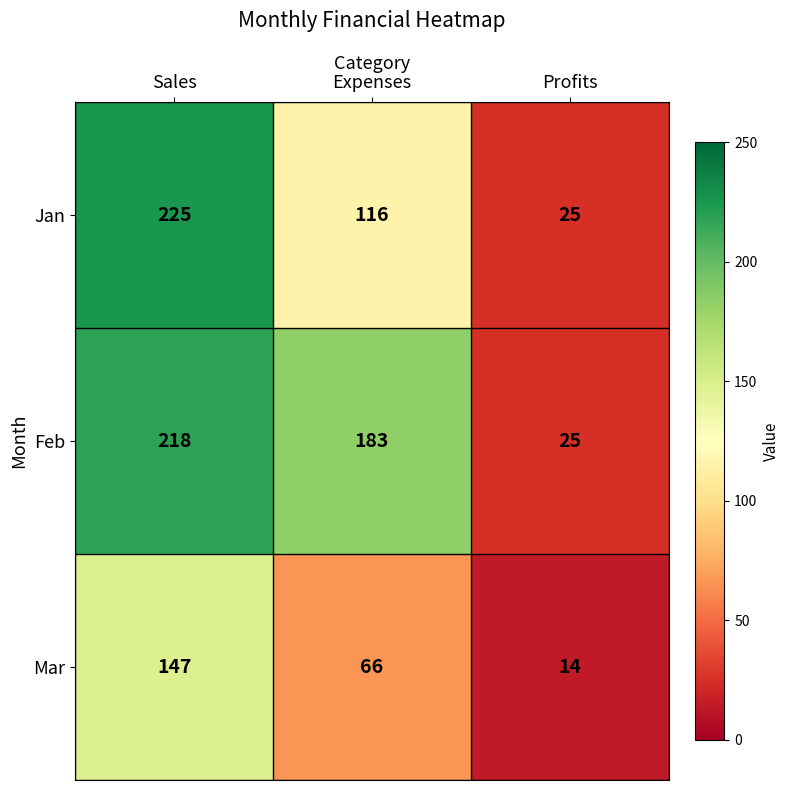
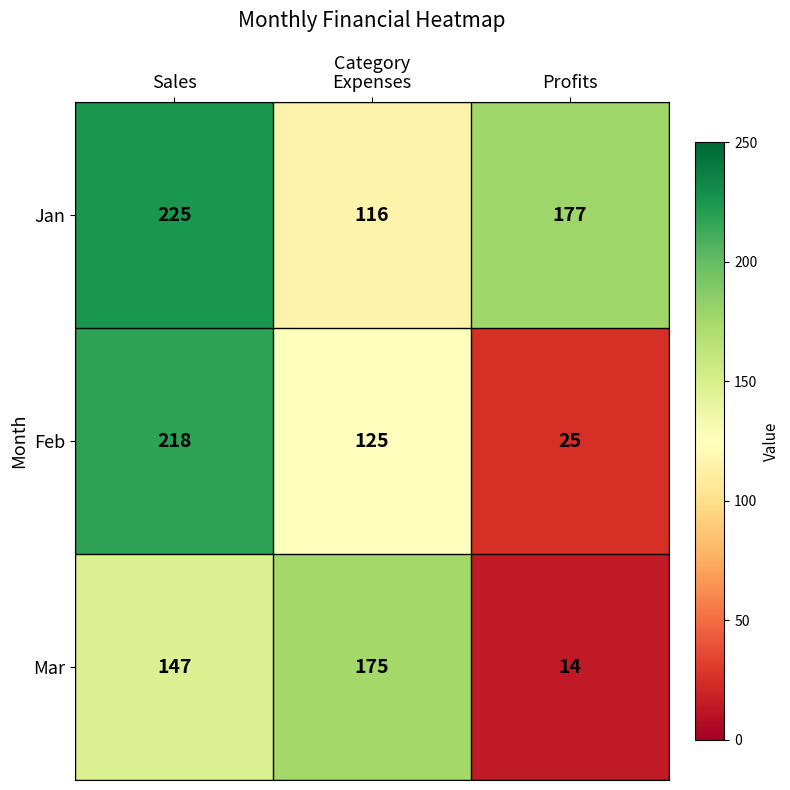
Jan, Profits: 25 -> 177
Feb, Expenses: 183 -> 125
Mar, Expenses: 66 -> 175
